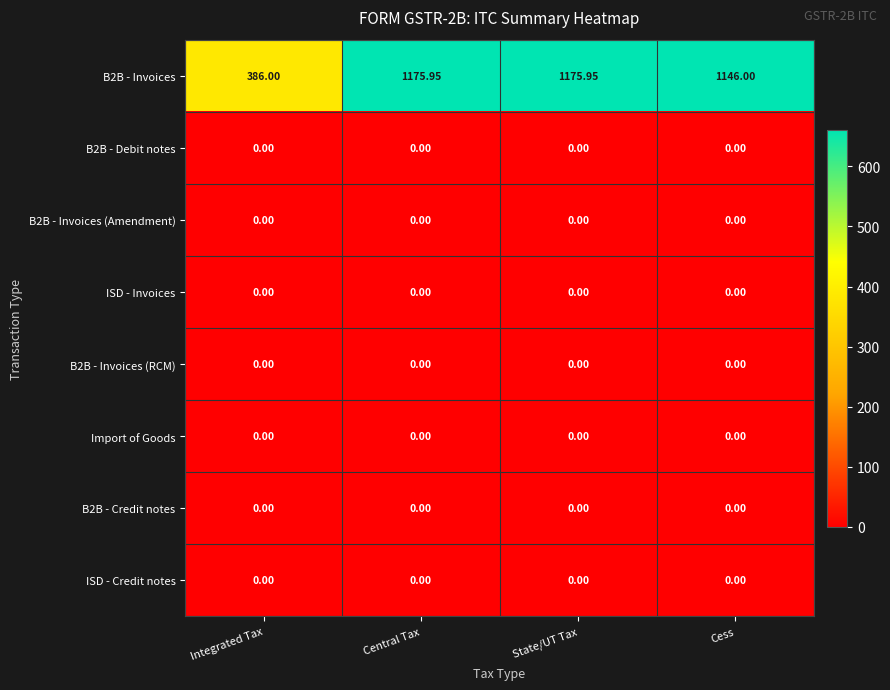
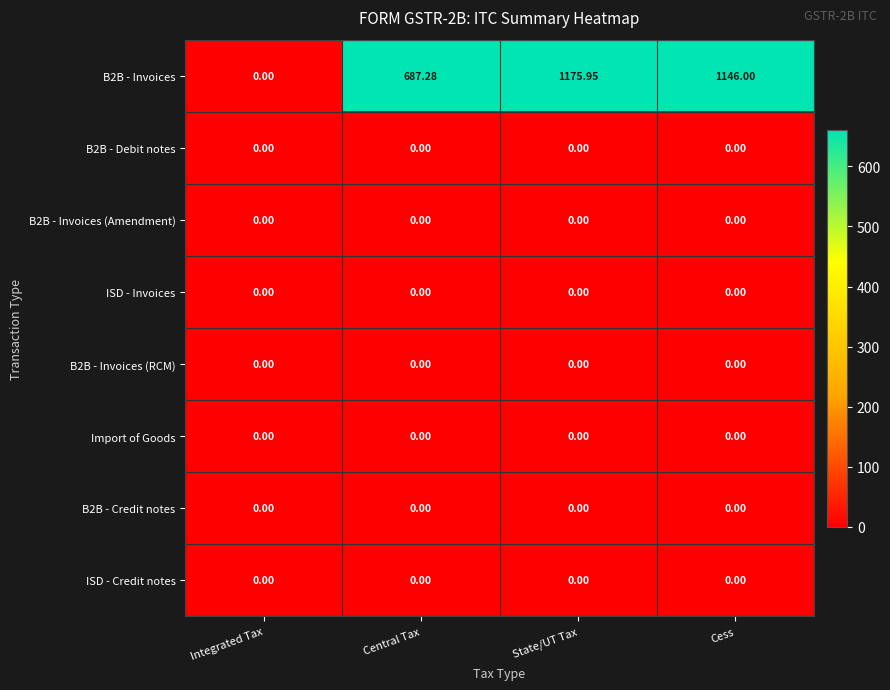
B2B - Invoices, Integrated Tax: 386.00 -> 0.00
B2B - Invoices, Central Tax: 1175.95 -> 687.28
